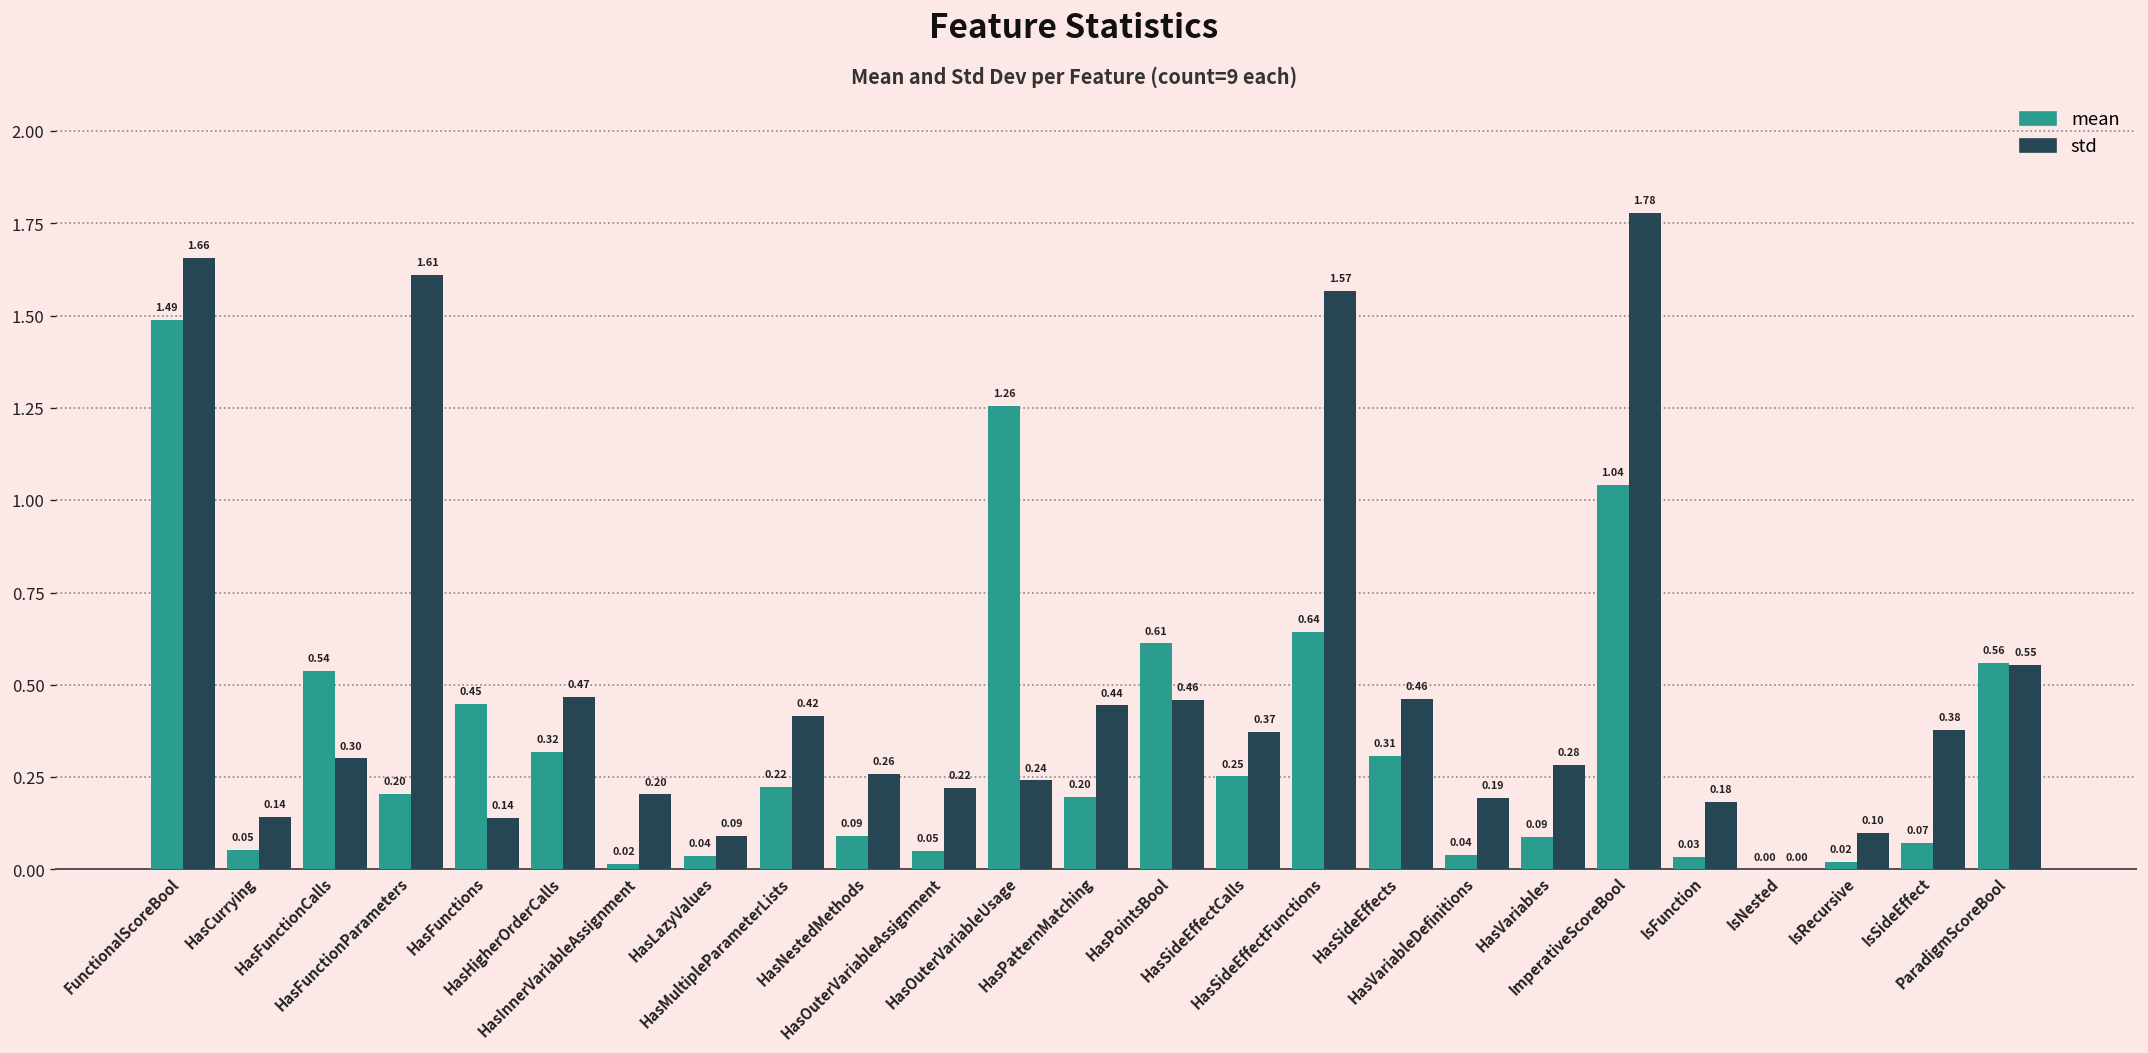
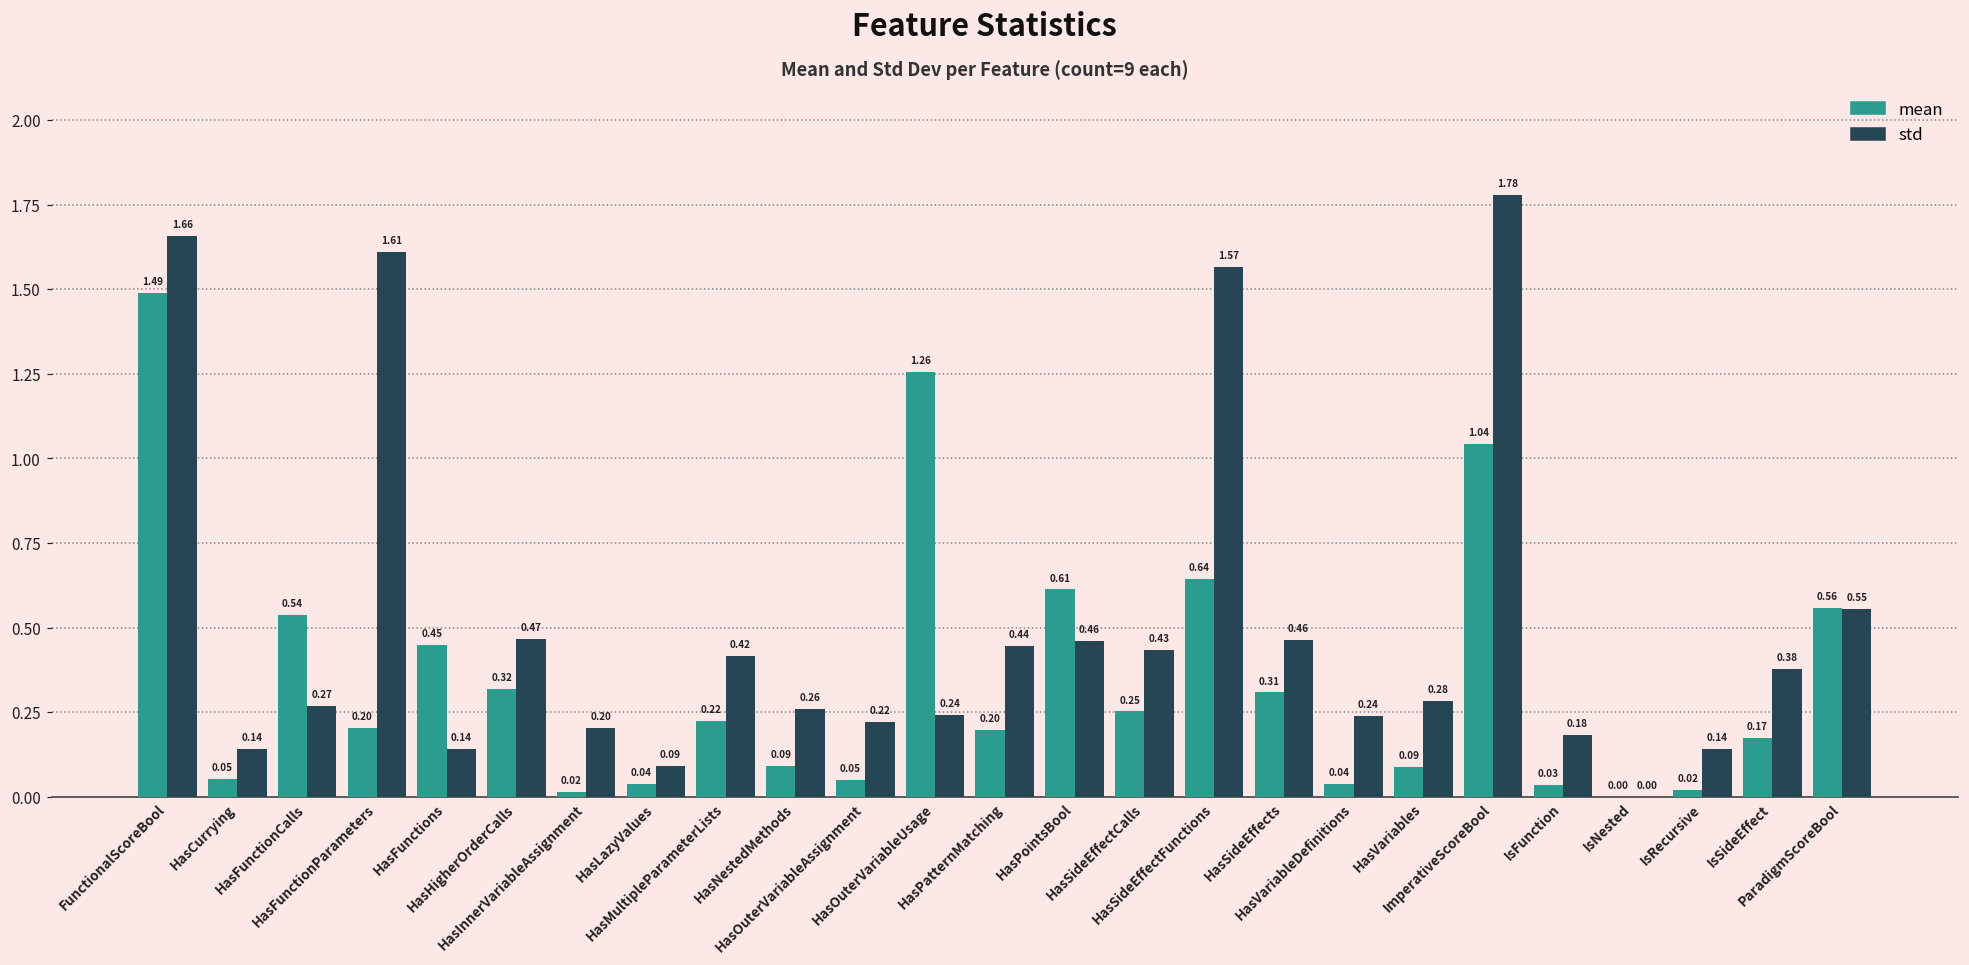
std, HasFunctionCalls: 0.30 -> 0.27
std, HasSideEffectCalls: 0.37 -> 0.43
std, HasVariableDefinitions: 0.19 -> 0.24
std, IsRecursive: 0.10 -> 0.14
mean, IsSideEffect: 0.07 -> 0.17
